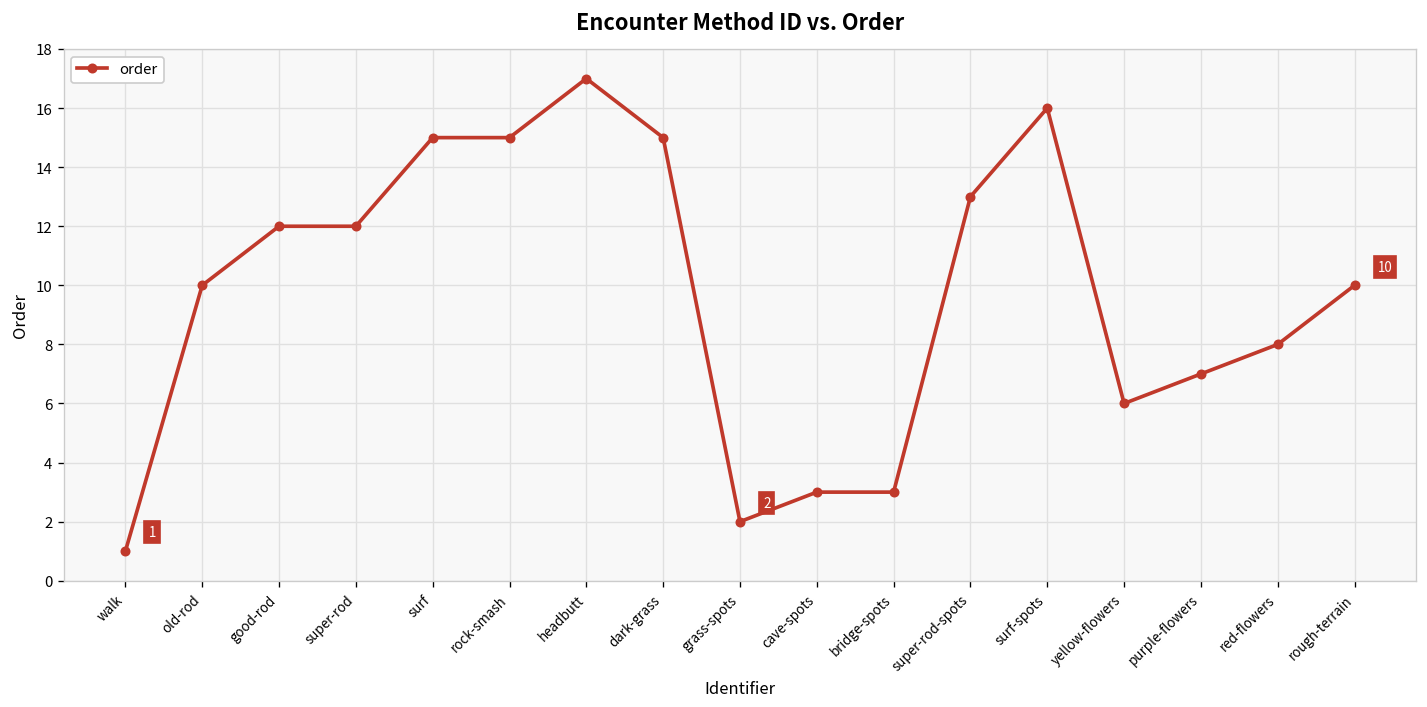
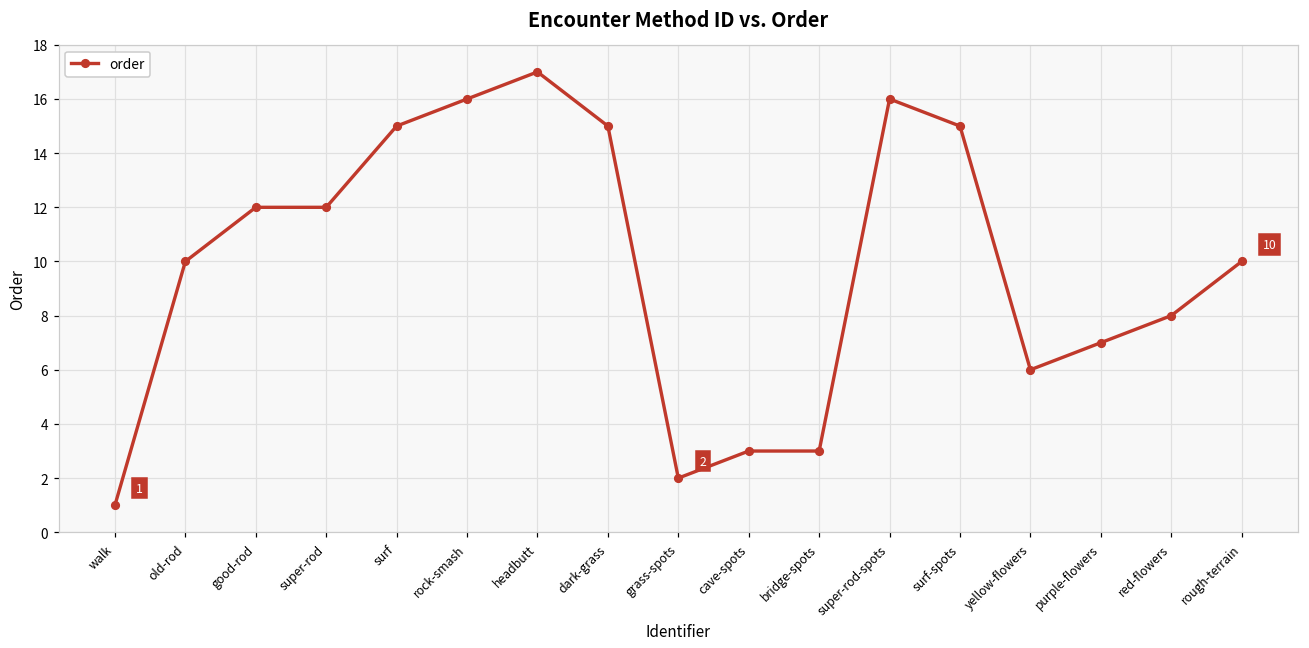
rock-smash: 15 -> 16
super-rod-spots: 13 -> 16
surf-spots: 16 -> 15
